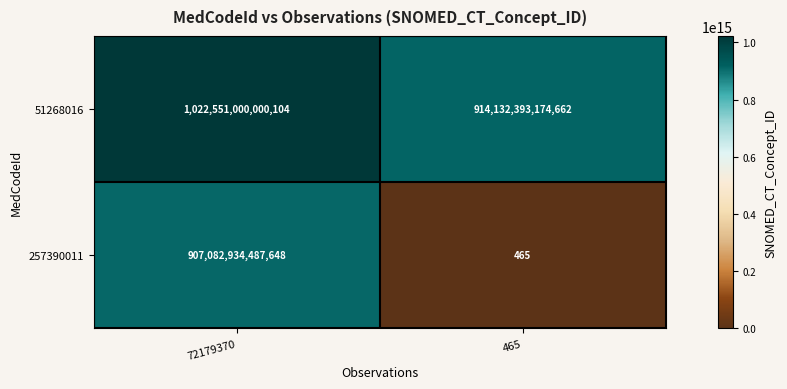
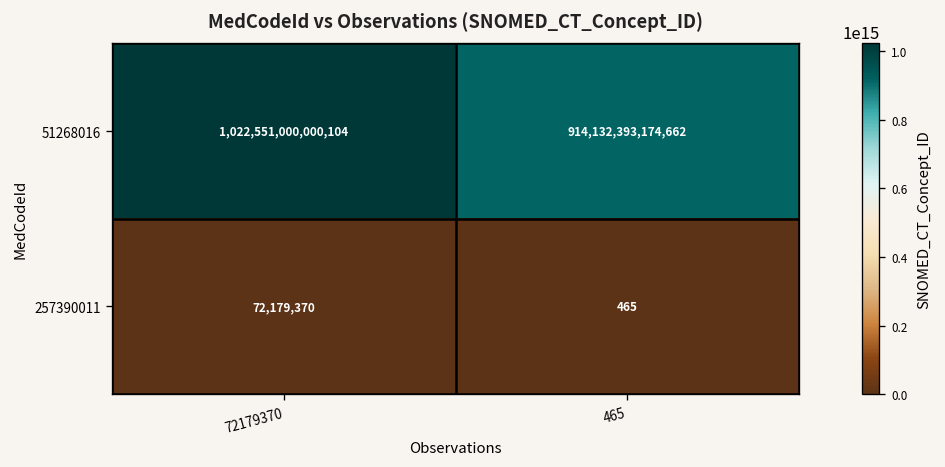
257390011, 72179370: 907,082,934,487,648 -> 72,179,370
